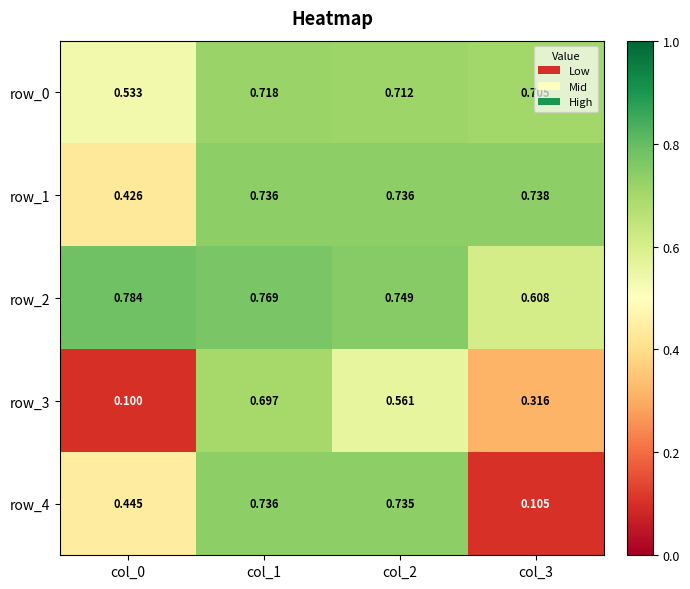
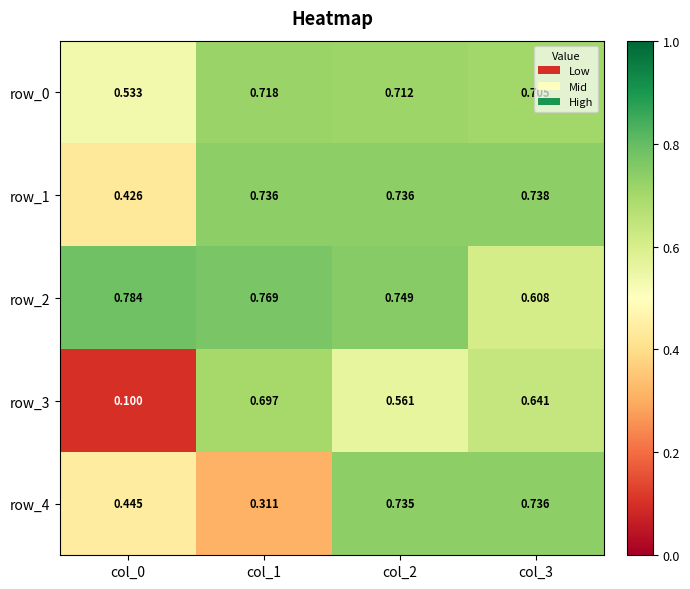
row_3, col_3: 0.316 -> 0.641
row_4, col_1: 0.736 -> 0.311
row_4, col_3: 0.105 -> 0.736
